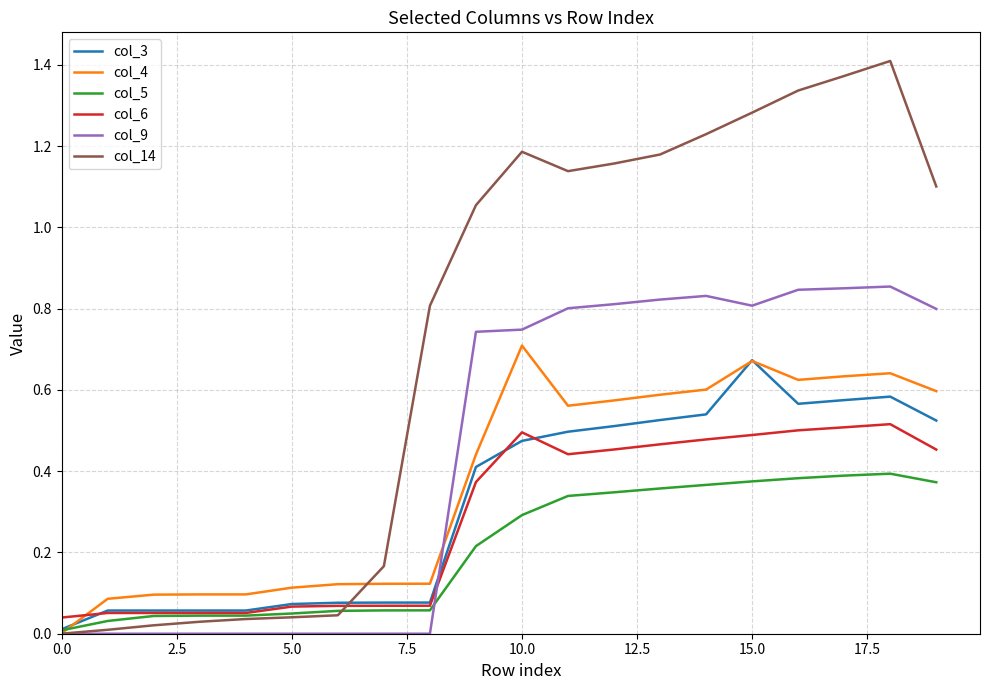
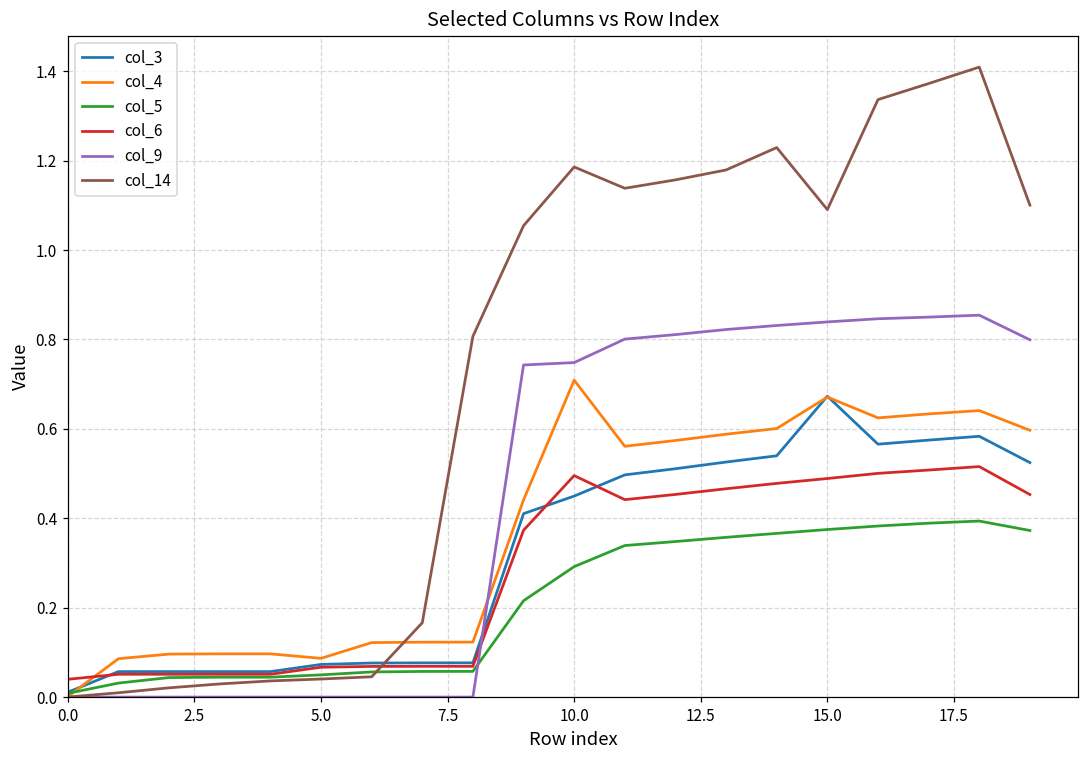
col_4, 5.0: 0.11 -> 0.09
col_3, 10.0: 0.47 -> 0.45
col_9, 15.0: 0.81 -> 0.84
col_14, 15.0: 1.28 -> 1.09
